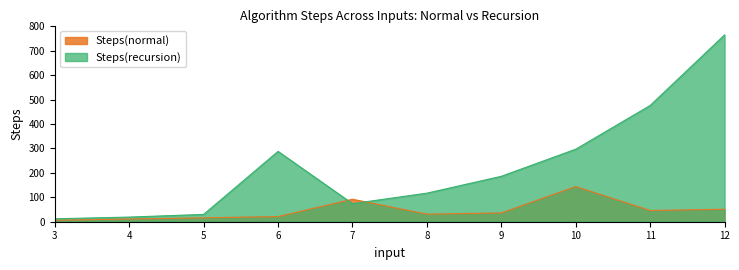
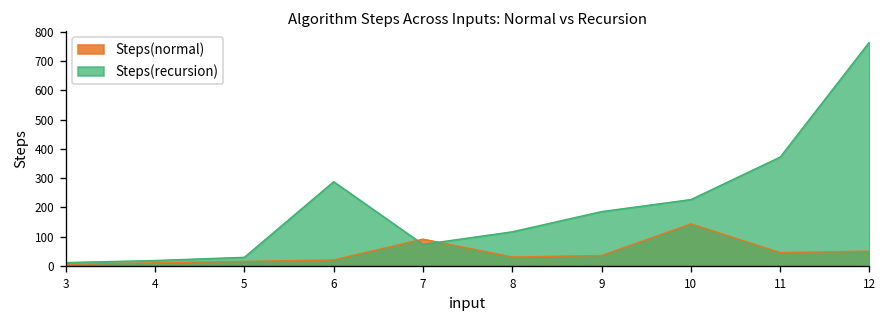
Steps(recursion), 10: 300 -> 230
Steps(recursion), 11: 480 -> 370
